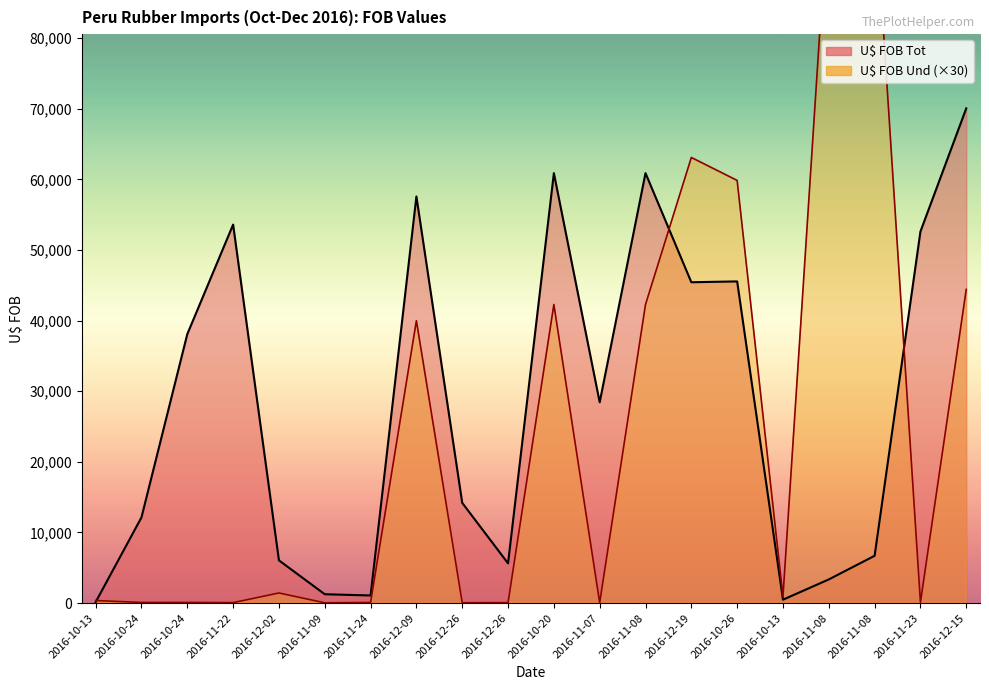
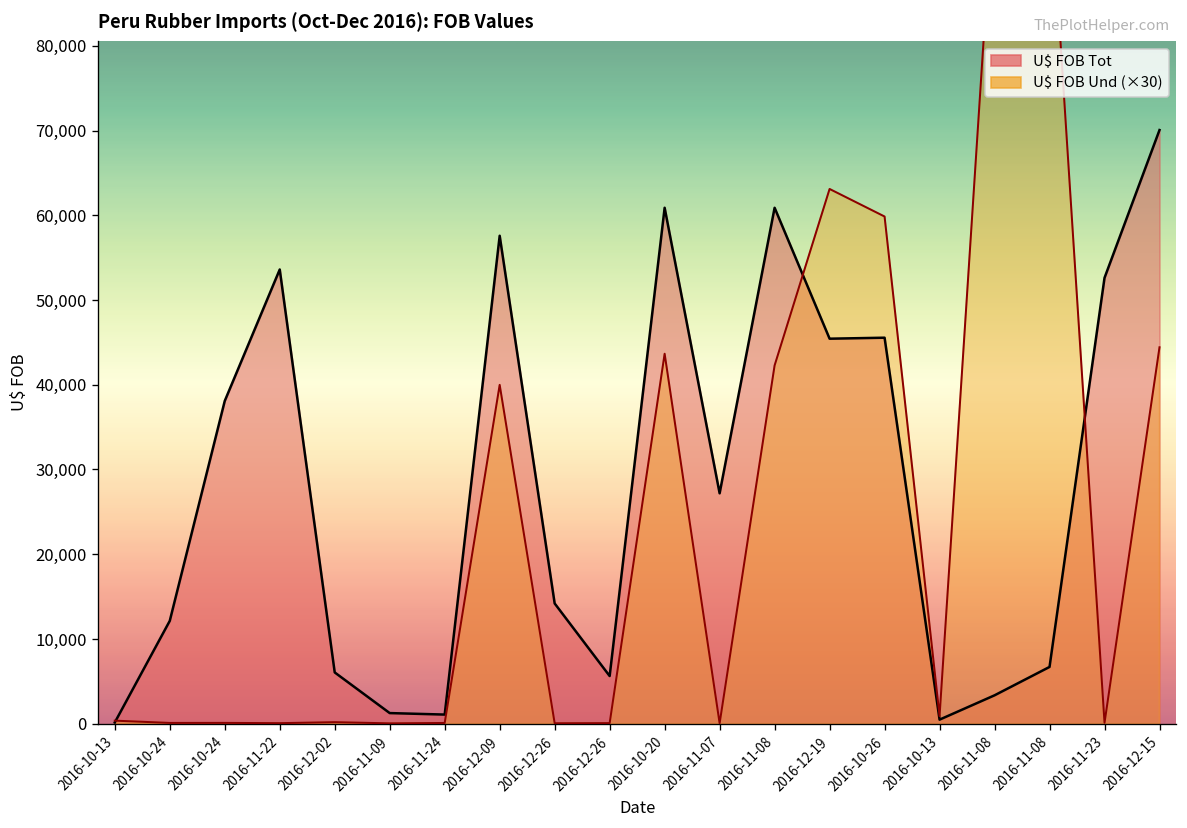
U$ FOB Und (×30), 2016-12-02: 1,000 -> 0
U$ FOB Und (×30), 2016-10-20: 42,000 -> 44,000
U$ FOB Tot, 2016-11-07: 28,000 -> 27,000
